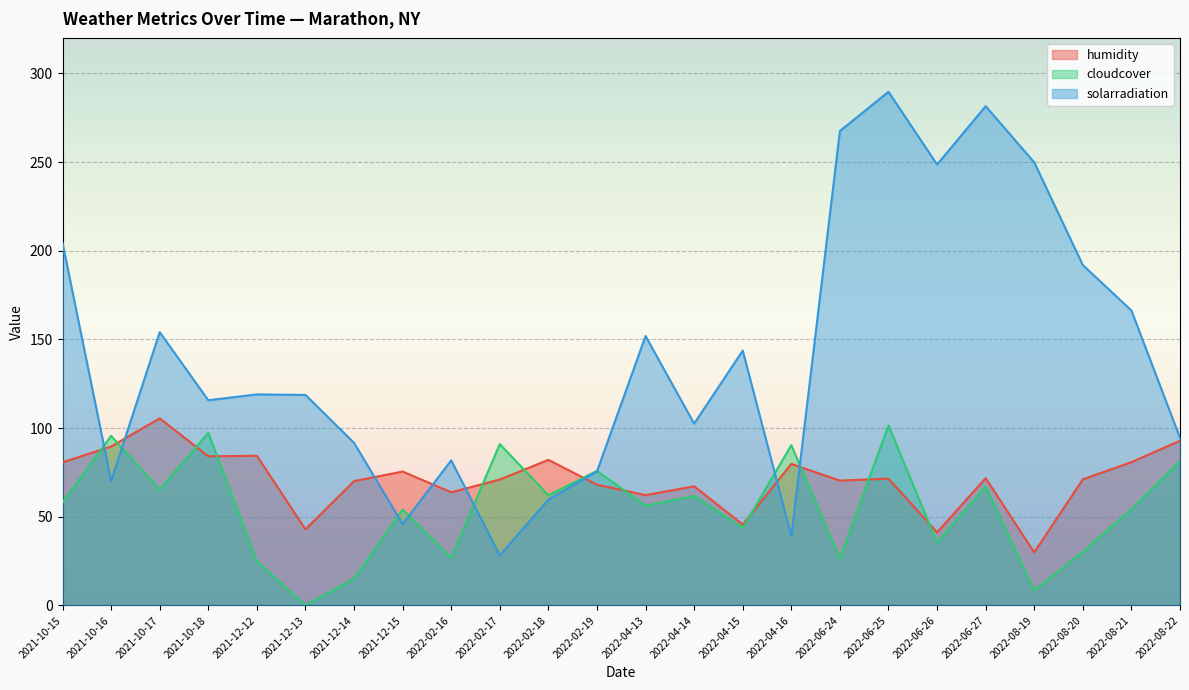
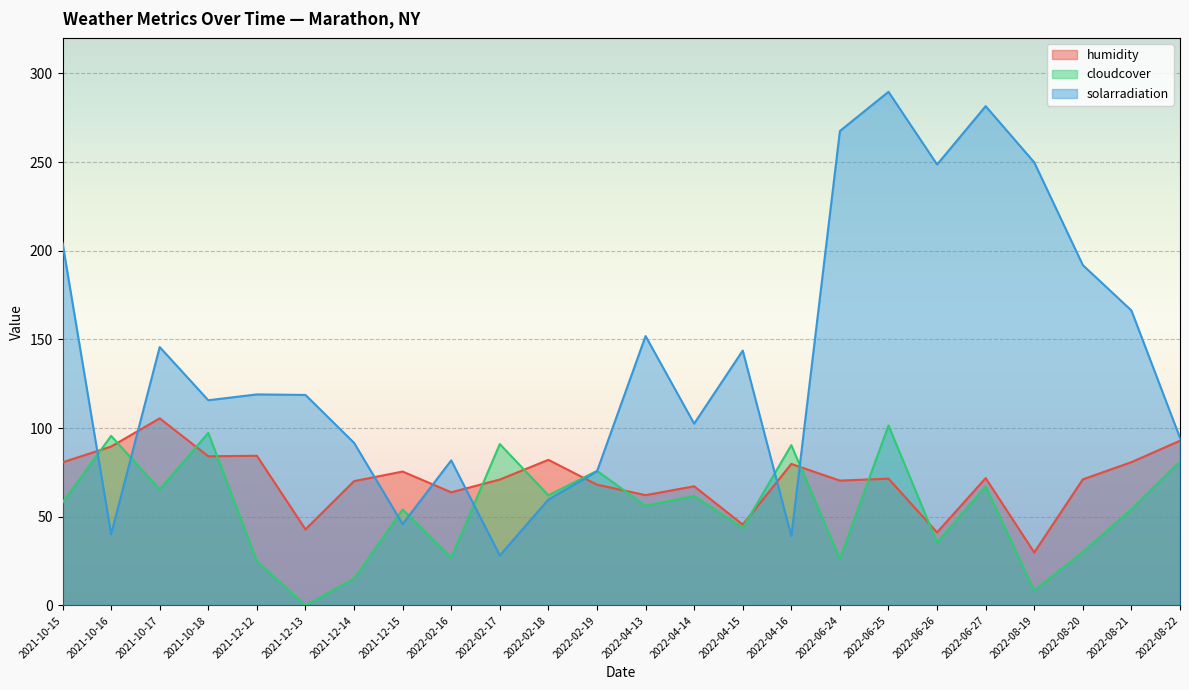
solarradiation, 2021-10-16: 70 -> 40
solarradiation, 2021-10-17: 154 -> 146
